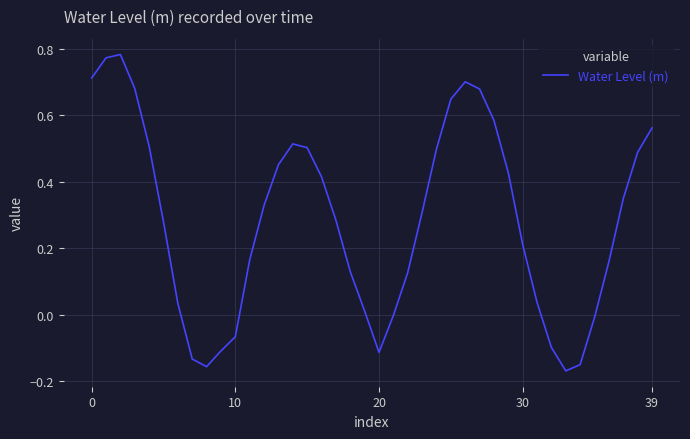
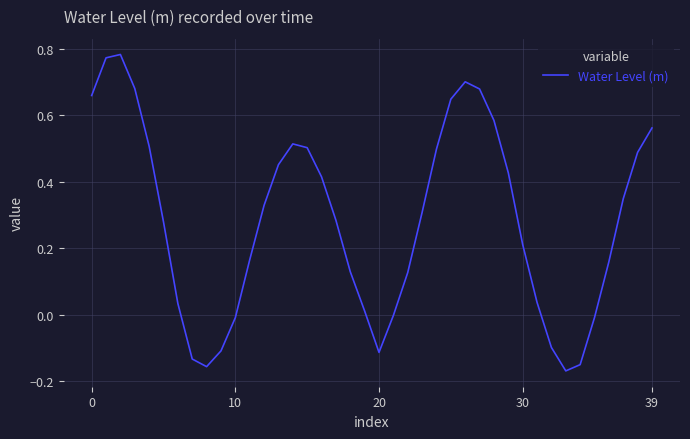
0: 0.71 -> 0.66
10: -0.07 -> -0.01
